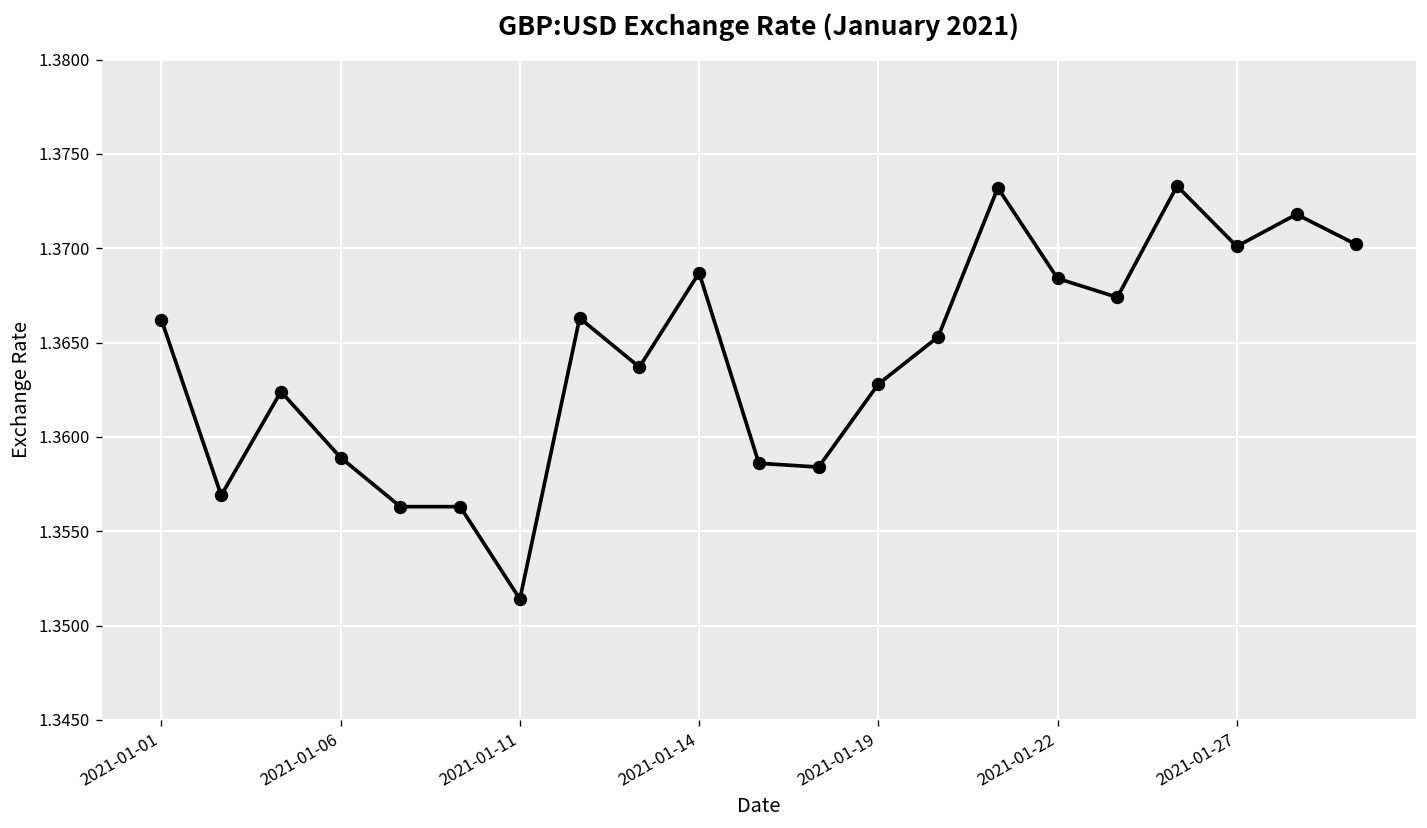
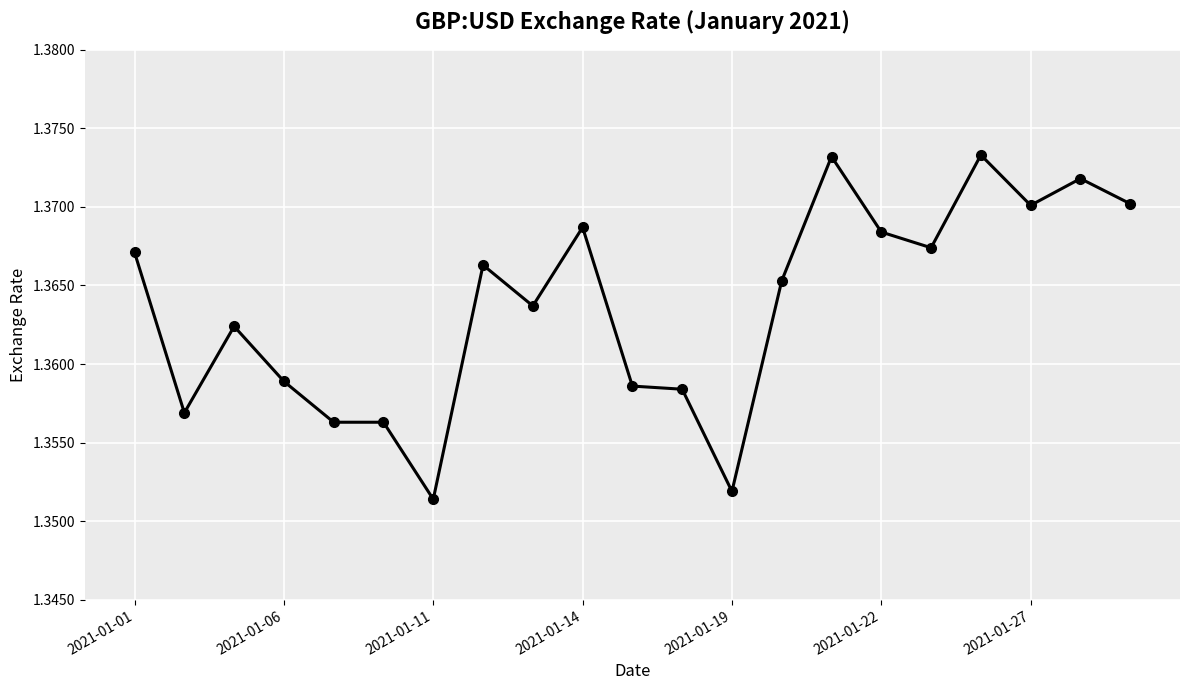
2021-01-01: 1.3662 -> 1.3671
2021-01-19: 1.3628 -> 1.3519
